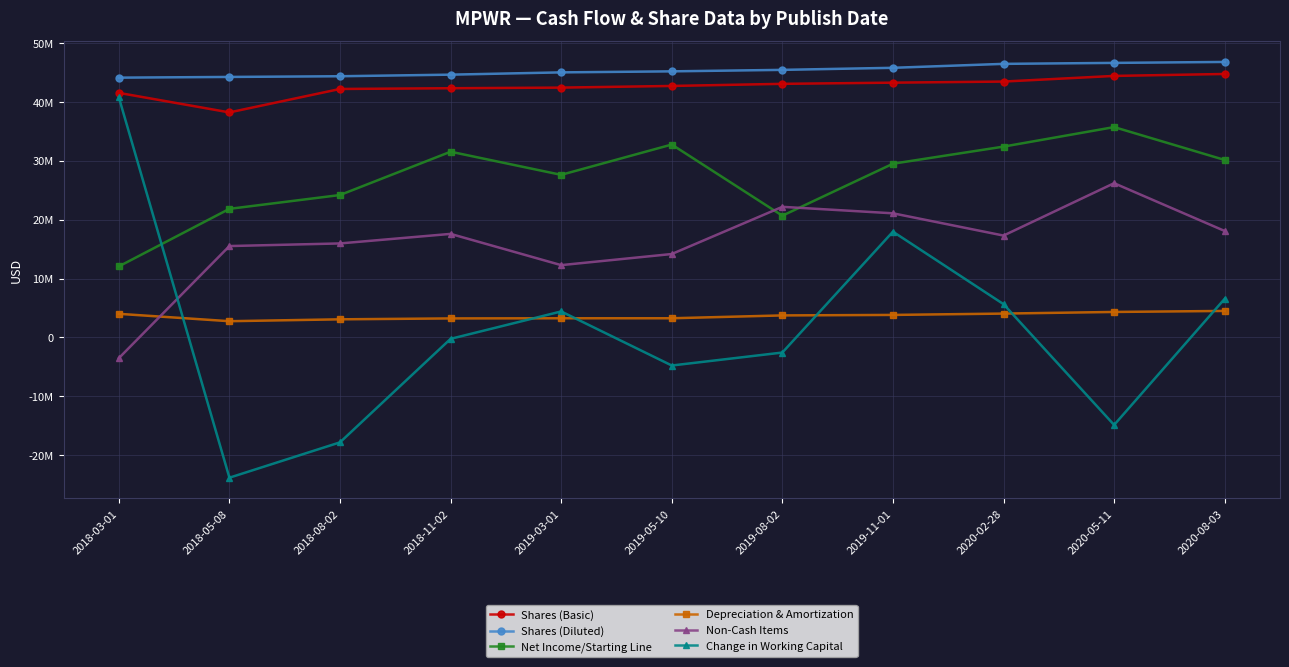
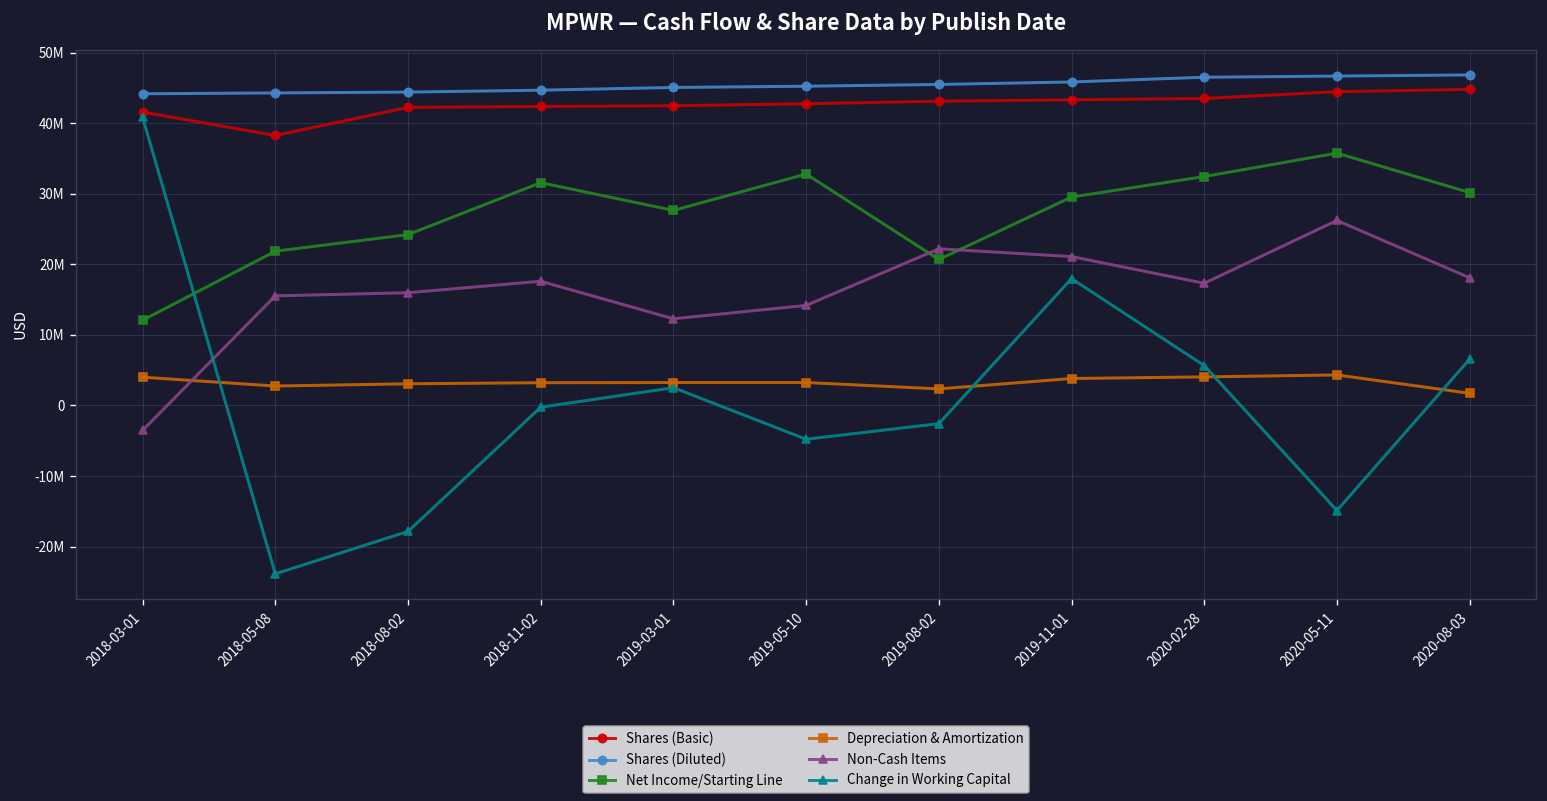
Change in Working Capital, 2019-03-01: 4000000 -> 3000000
Depreciation & Amortization, 2019-08-02: 4000000 -> 2000000
Depreciation & Amortization, 2020-08-03: 5000000 -> 2000000
